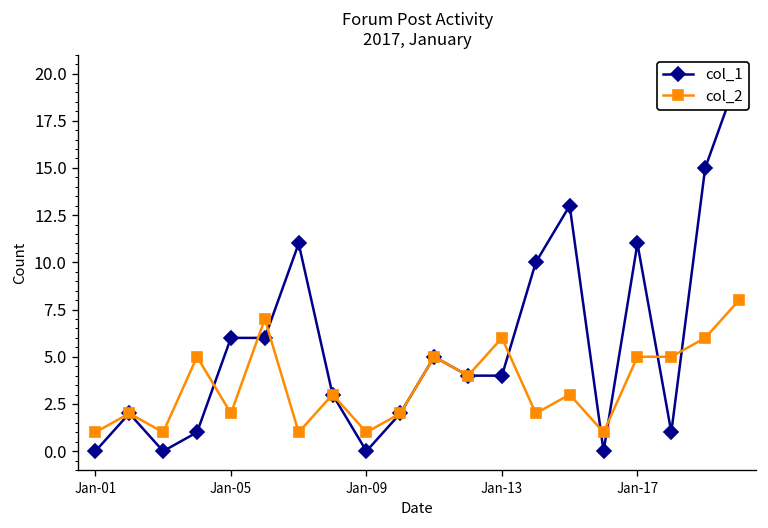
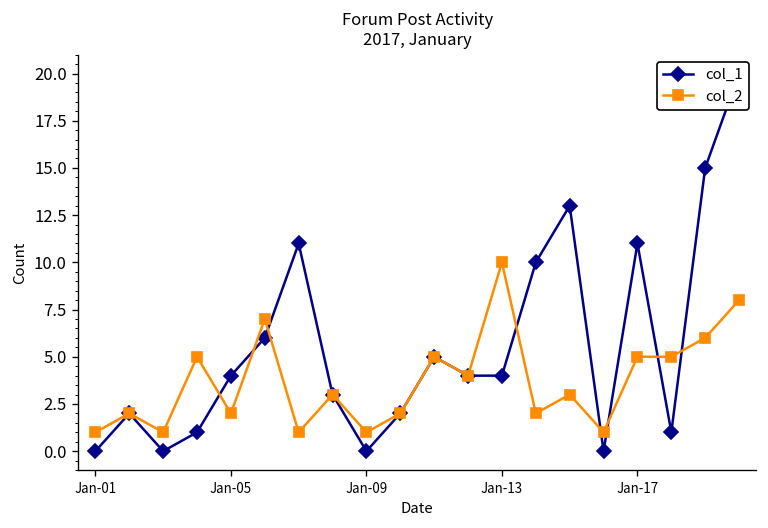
col_1, Jan-05: 6 -> 4
col_2, Jan-13: 6 -> 10
